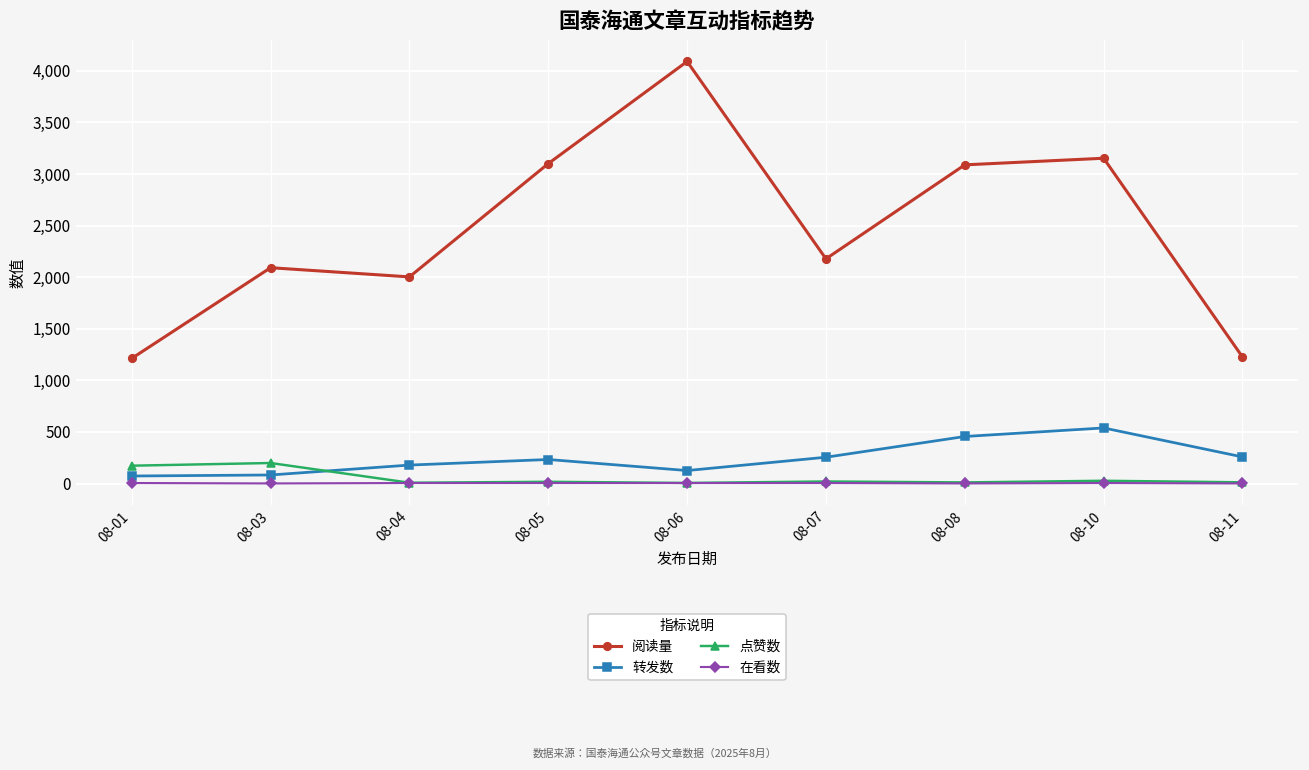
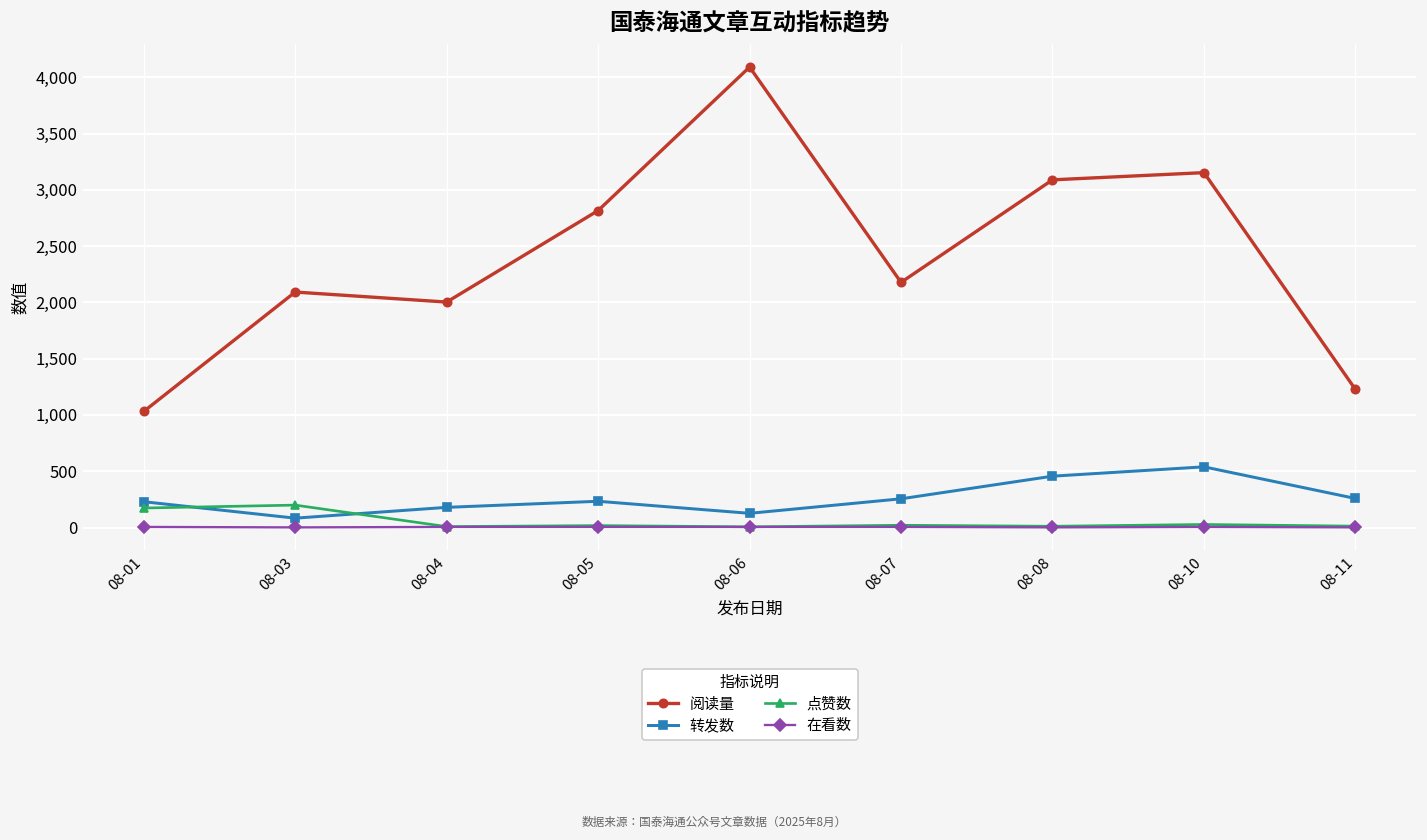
阅读量, 08-01: 1,200 -> 1,000
转发数, 08-01: 100 -> 200
阅读量, 08-05: 3,100 -> 2,800
